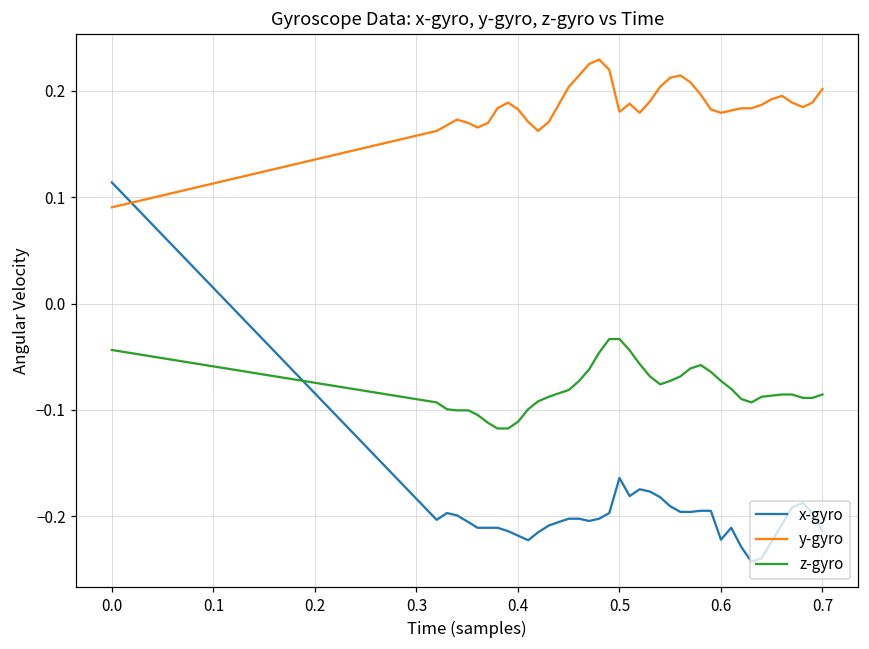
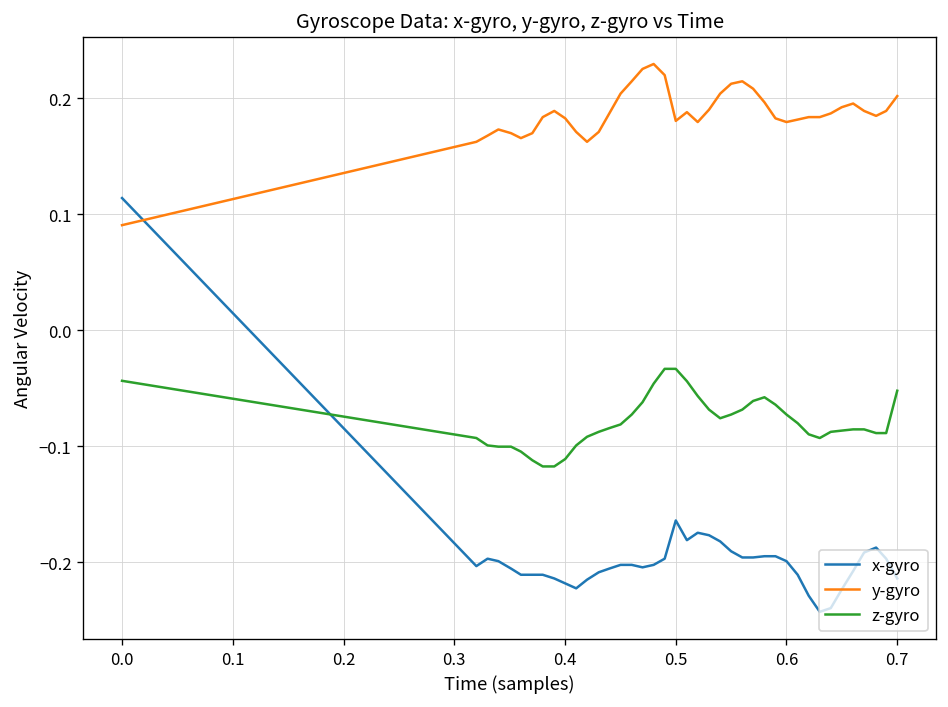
x-gyro, 0.6: -0.22 -> -0.20
z-gyro, 0.7: -0.09 -> -0.05
